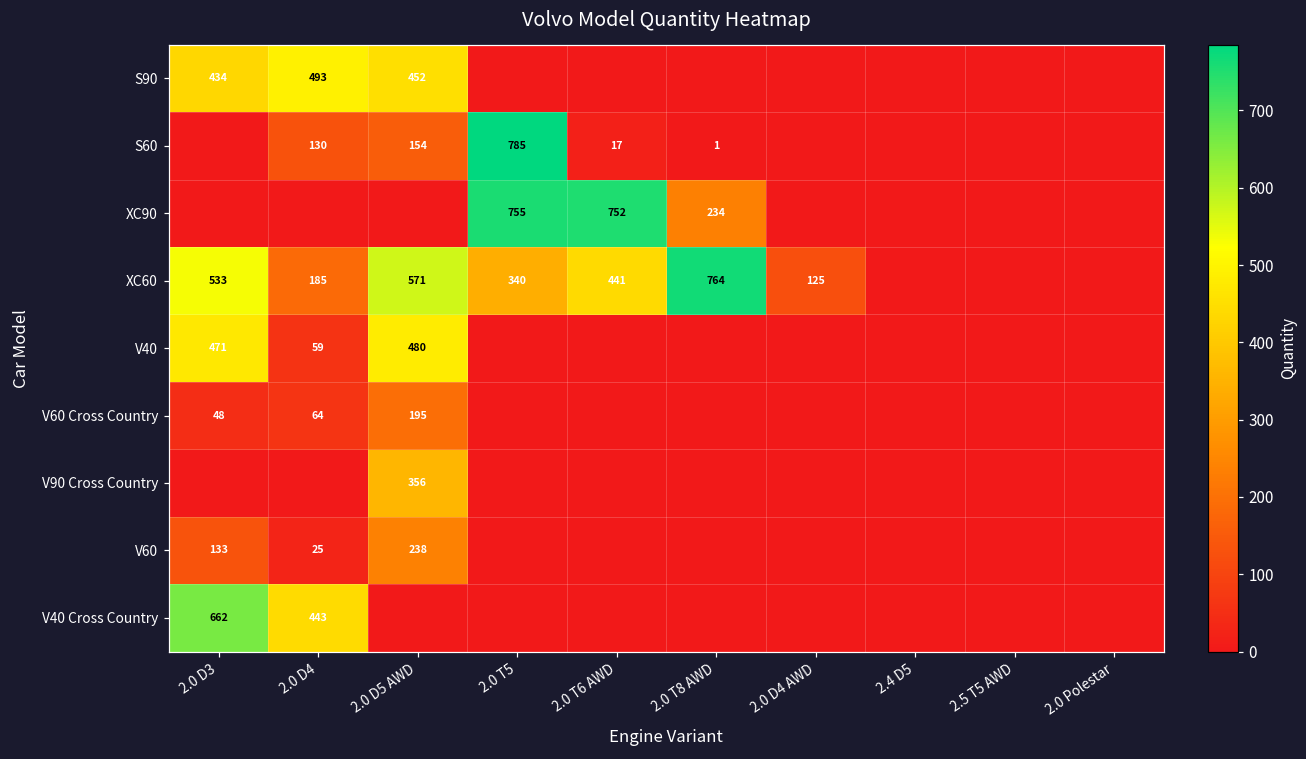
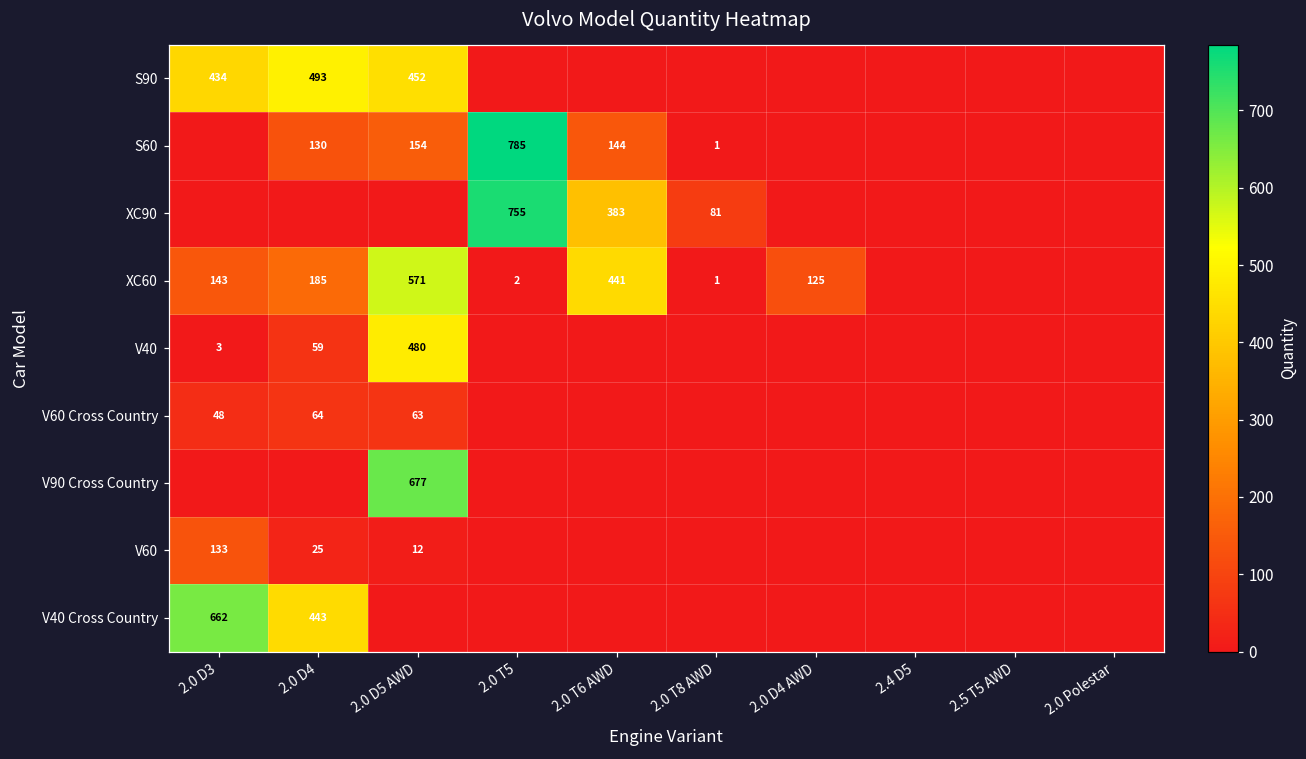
S60, 2.0 T6 AWD: 17 -> 144
XC90, 2.0 T6 AWD: 752 -> 383
XC90, 2.0 T8 AWD: 234 -> 81
XC60, 2.0 D3: 533 -> 143
XC60, 2.0 T5: 340 -> 2
XC60, 2.0 T8 AWD: 764 -> 1
V40, 2.0 D3: 471 -> 3
V60 Cross Country, 2.0 D5 AWD: 195 -> 63
V90 Cross Country, 2.0 D5 AWD: 356 -> 677
V60, 2.0 D5 AWD: 238 -> 12
